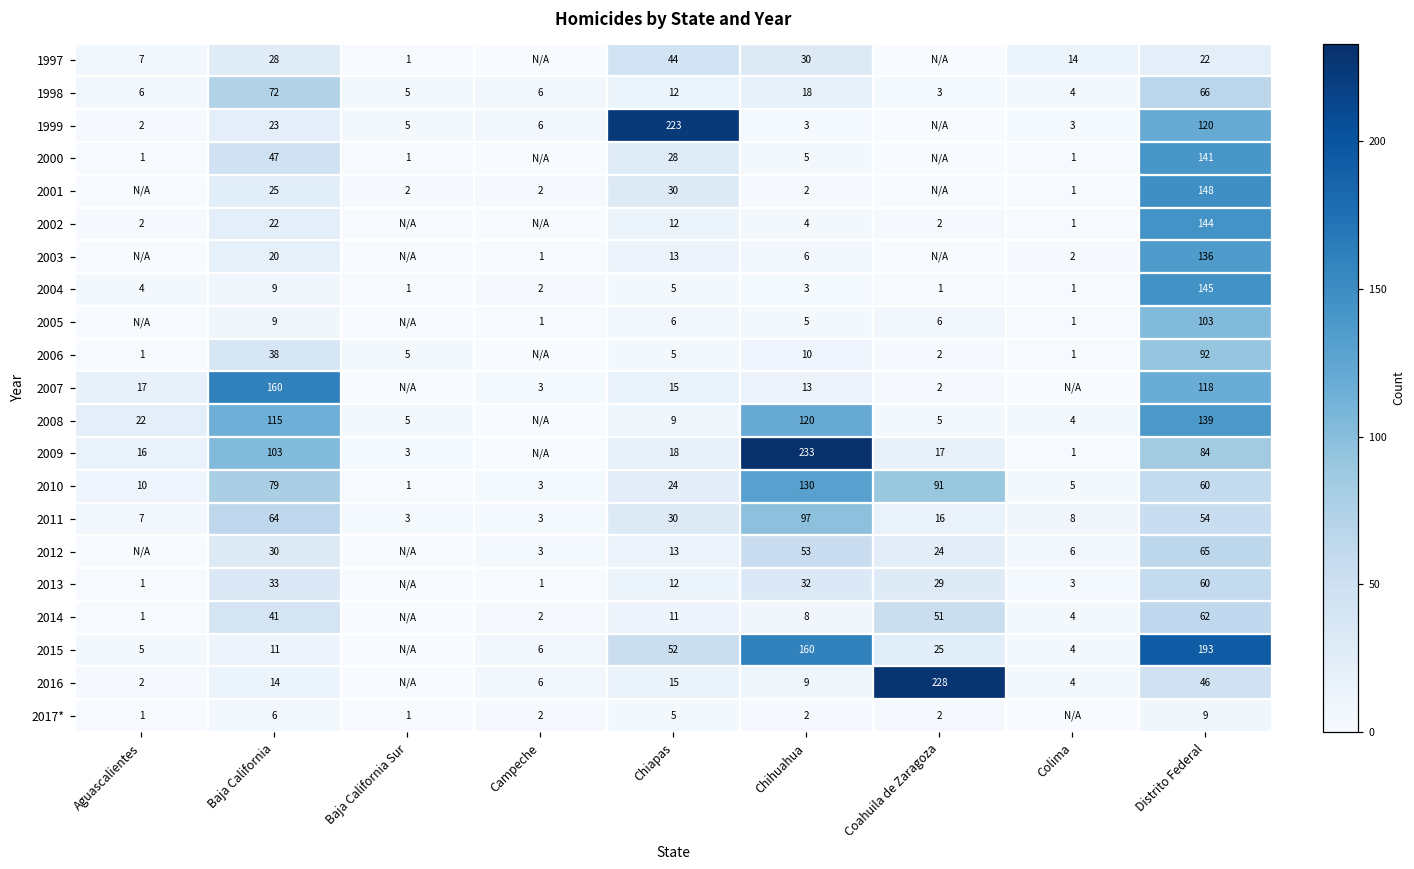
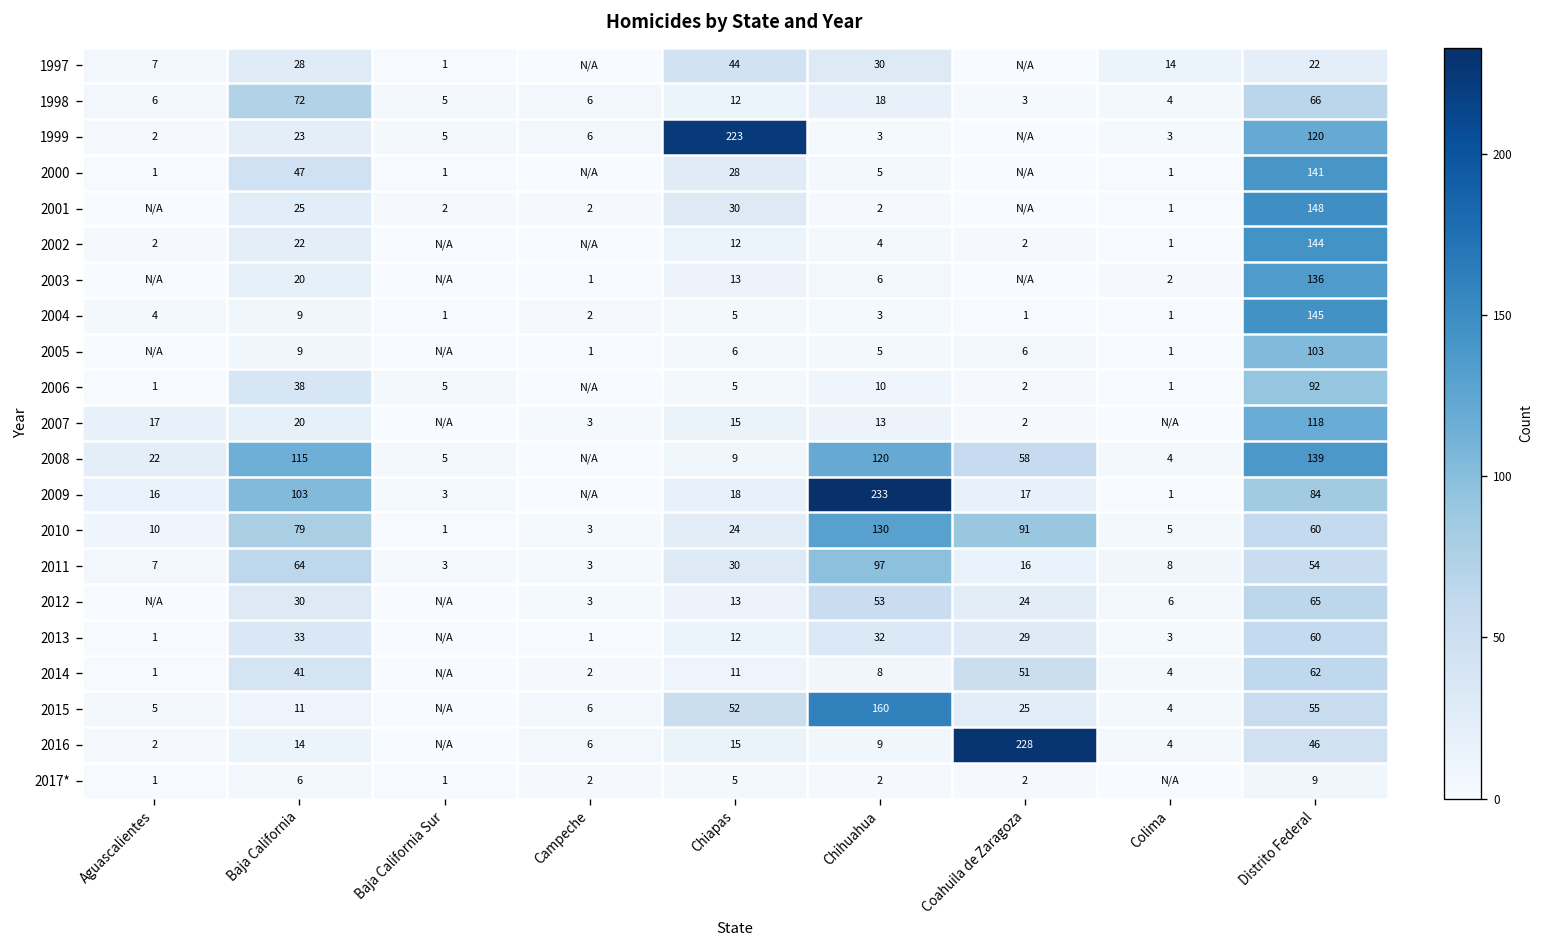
2007, Baja California: 160 -> 20
2008, Coahuila de Zaragoza: 5 -> 58
2015, Distrito Federal: 193 -> 55
